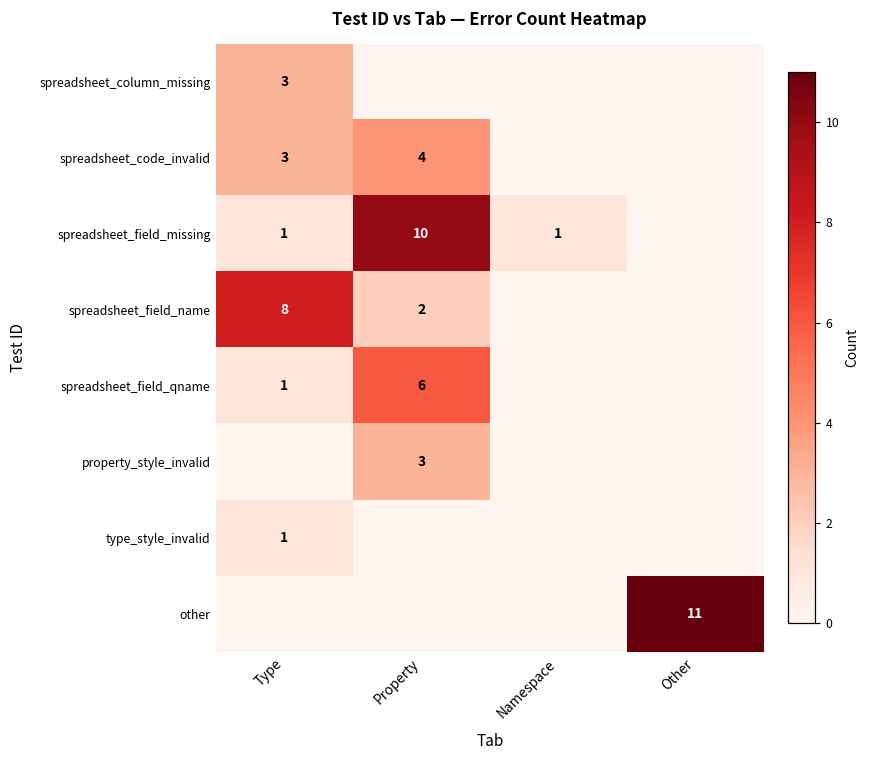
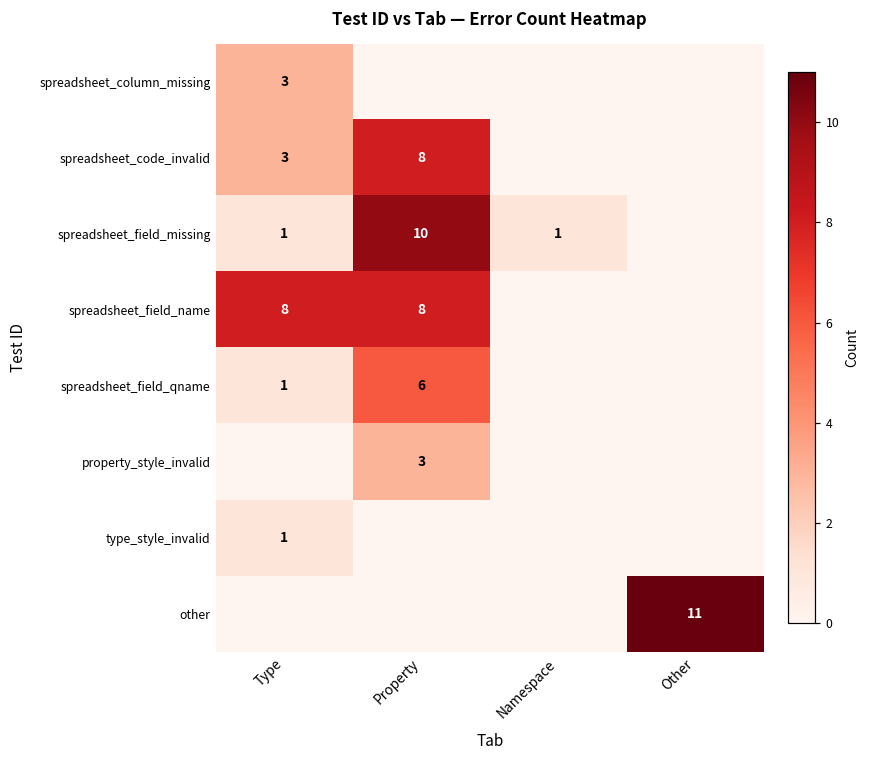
spreadsheet_code_invalid, Property: 4 -> 8
spreadsheet_field_name, Property: 2 -> 8
